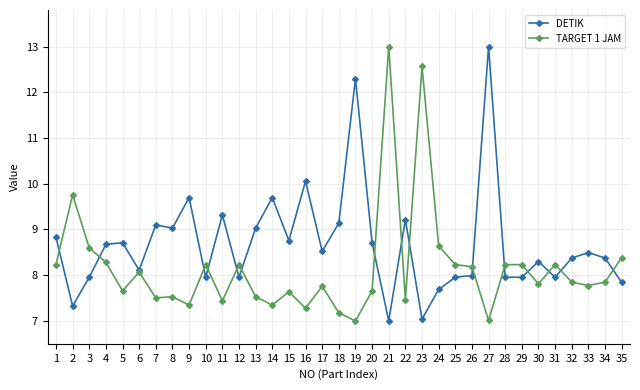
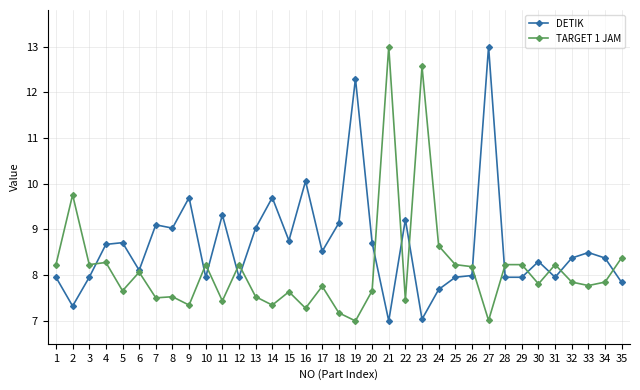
DETIK, 1: 8.8 -> 8.0
TARGET 1 JAM, 3: 8.6 -> 8.2
